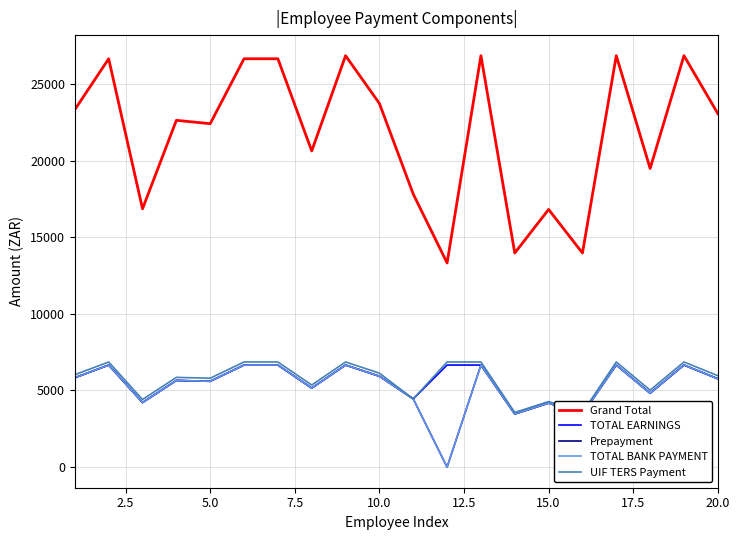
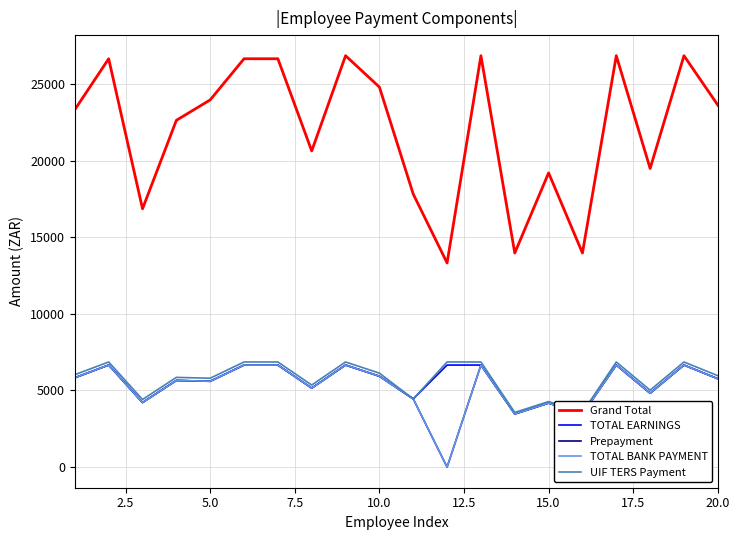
Grand Total, 5.0: 22400 -> 24000
Grand Total, 10.0: 23700 -> 24800
Grand Total, 15.0: 16800 -> 19200
Grand Total, 20.0: 23100 -> 23600
